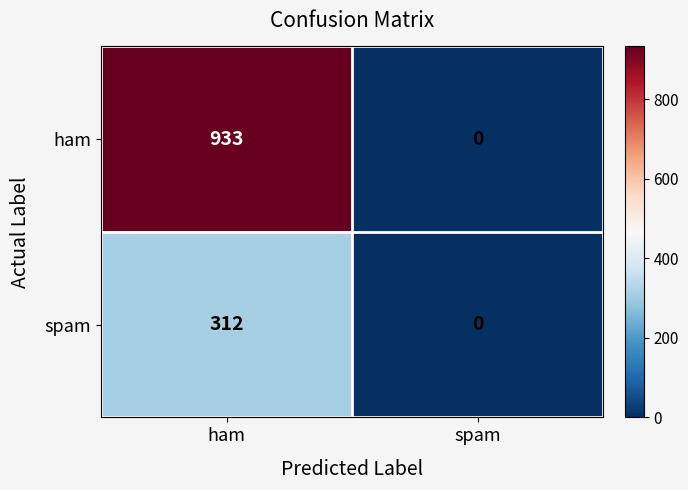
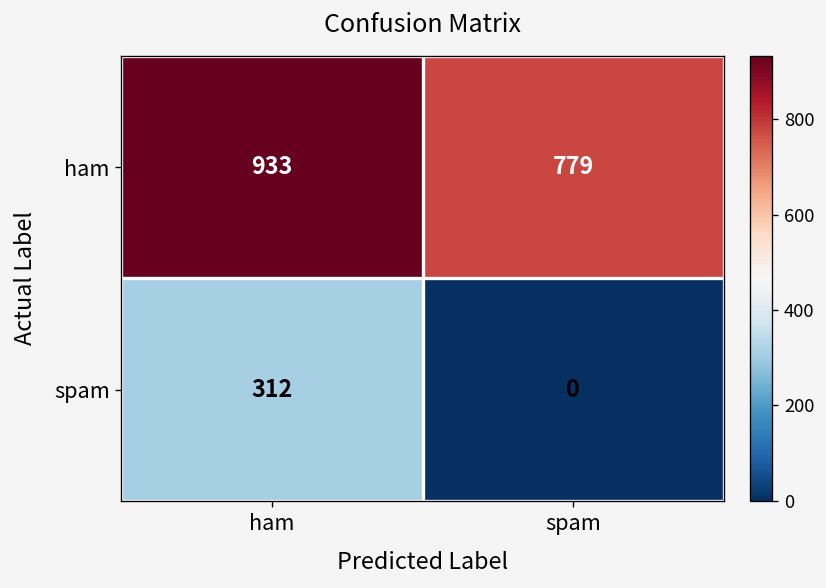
ham, spam: 0 -> 779
